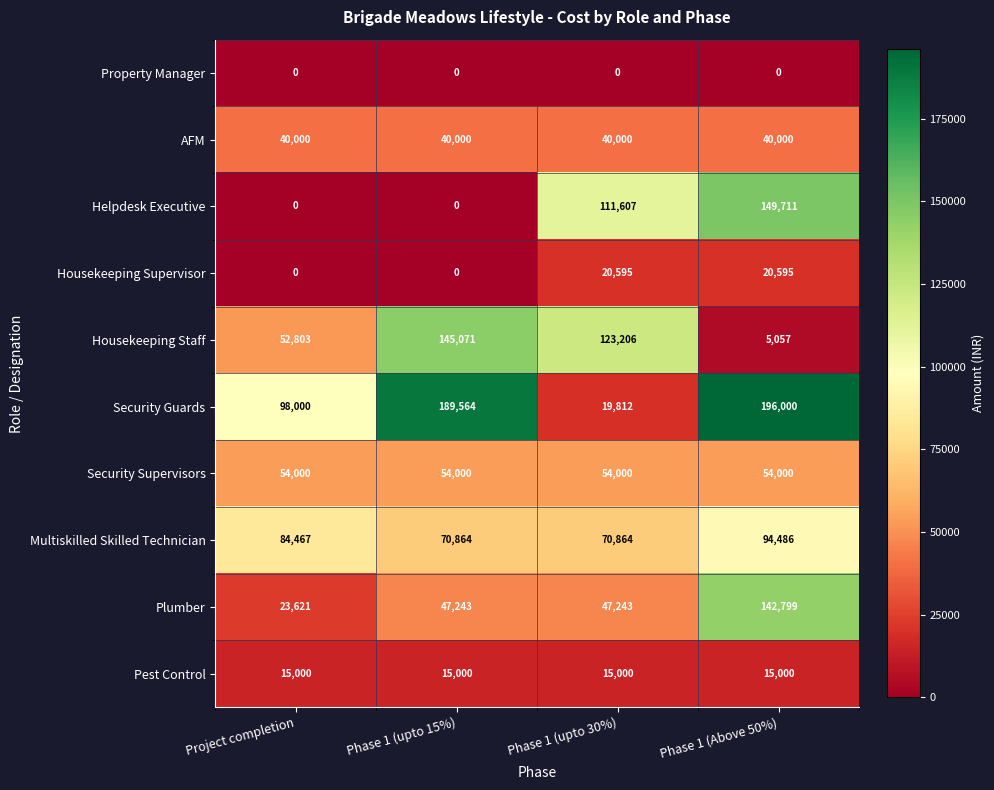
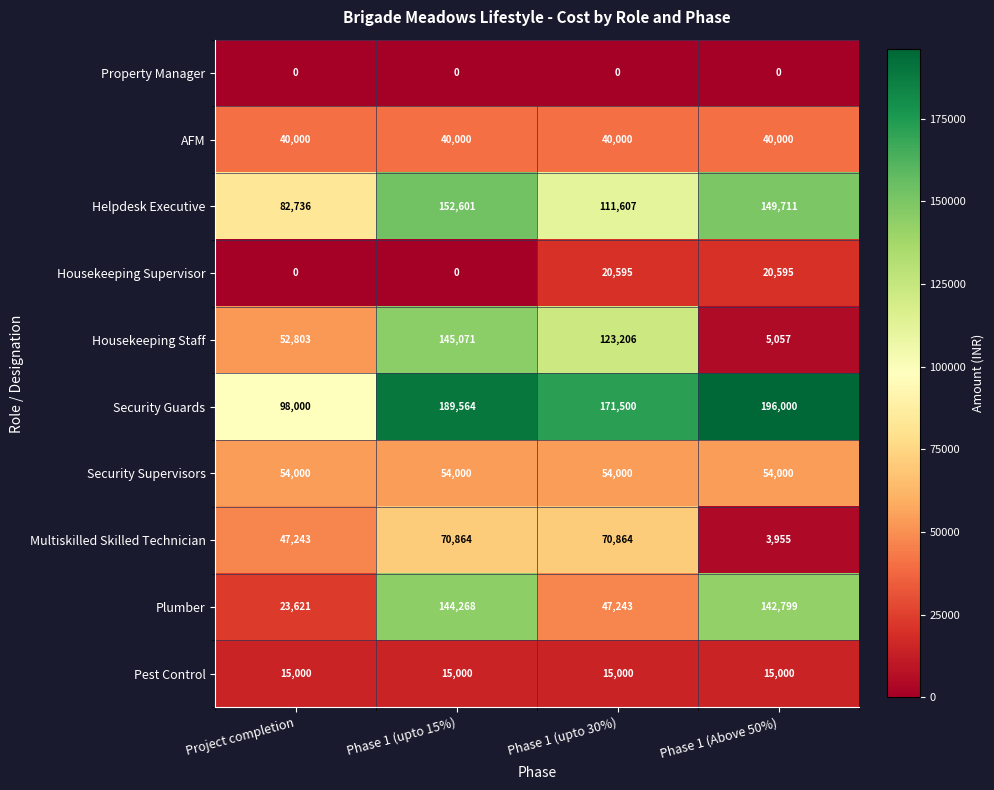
Helpdesk Executive, Project completion: 0 -> 82,736
Helpdesk Executive, Phase 1 (upto 15%): 0 -> 152,601
Security Guards, Phase 1 (upto 30%): 19,812 -> 171,500
Multiskilled Skilled Technician, Project completion: 84,467 -> 47,243
Multiskilled Skilled Technician, Phase 1 (Above 50%): 94,486 -> 3,955
Plumber, Phase 1 (upto 15%): 47,243 -> 144,268
